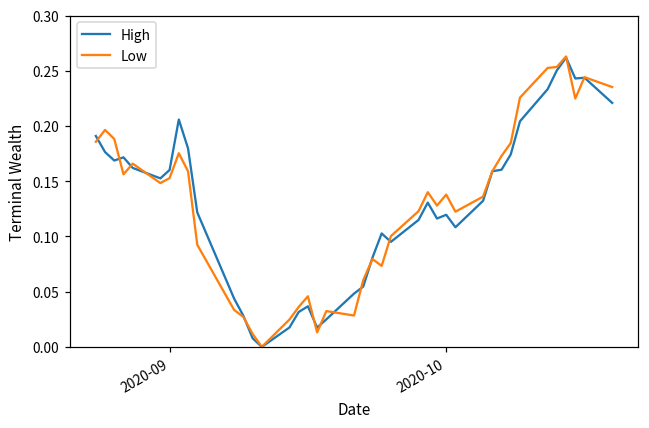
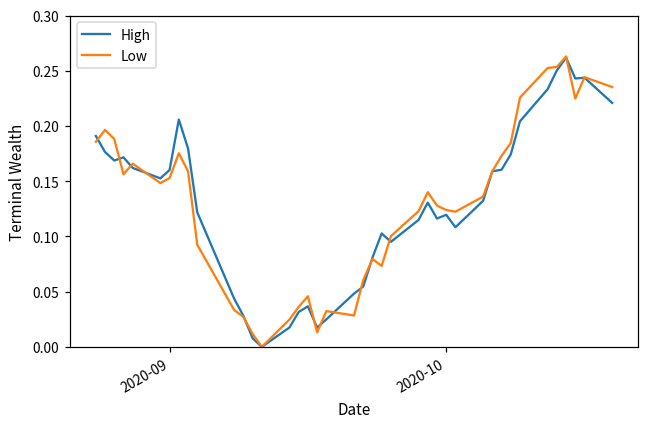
Low, 2020-10: 0.138 -> 0.124
